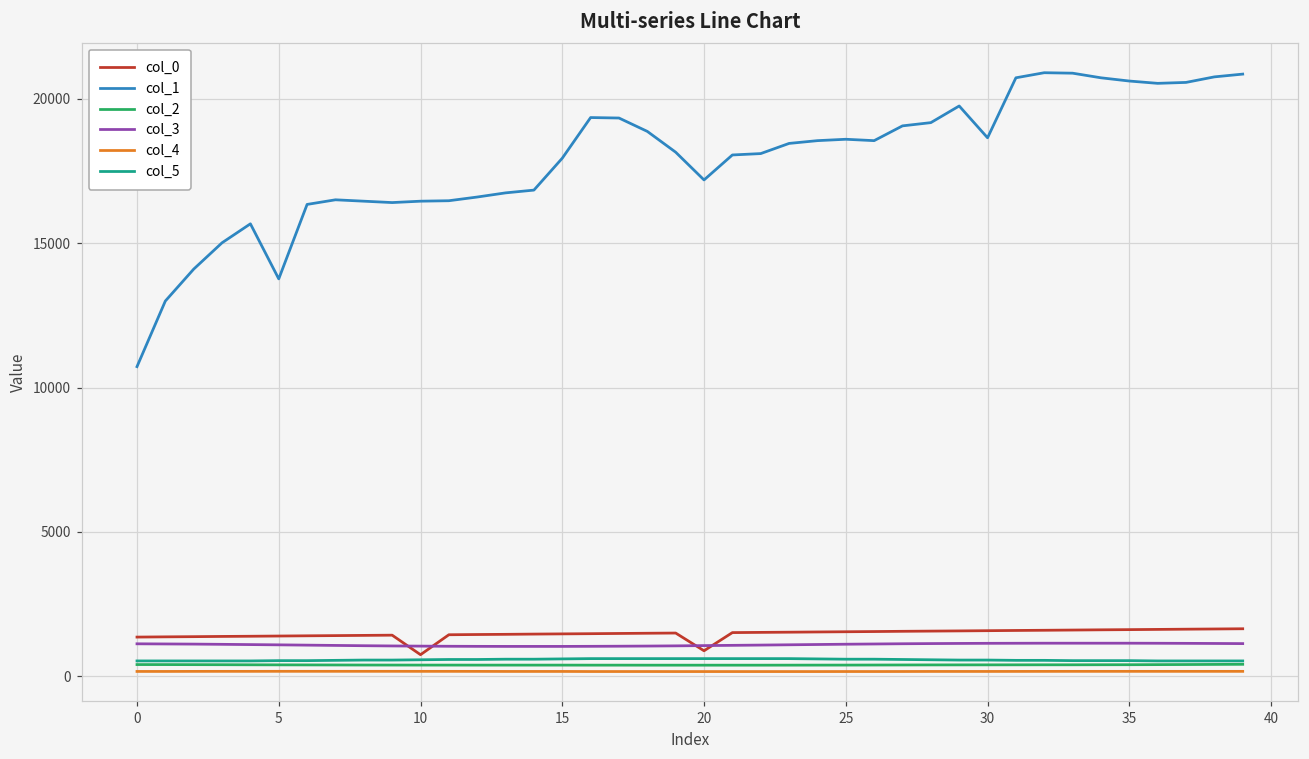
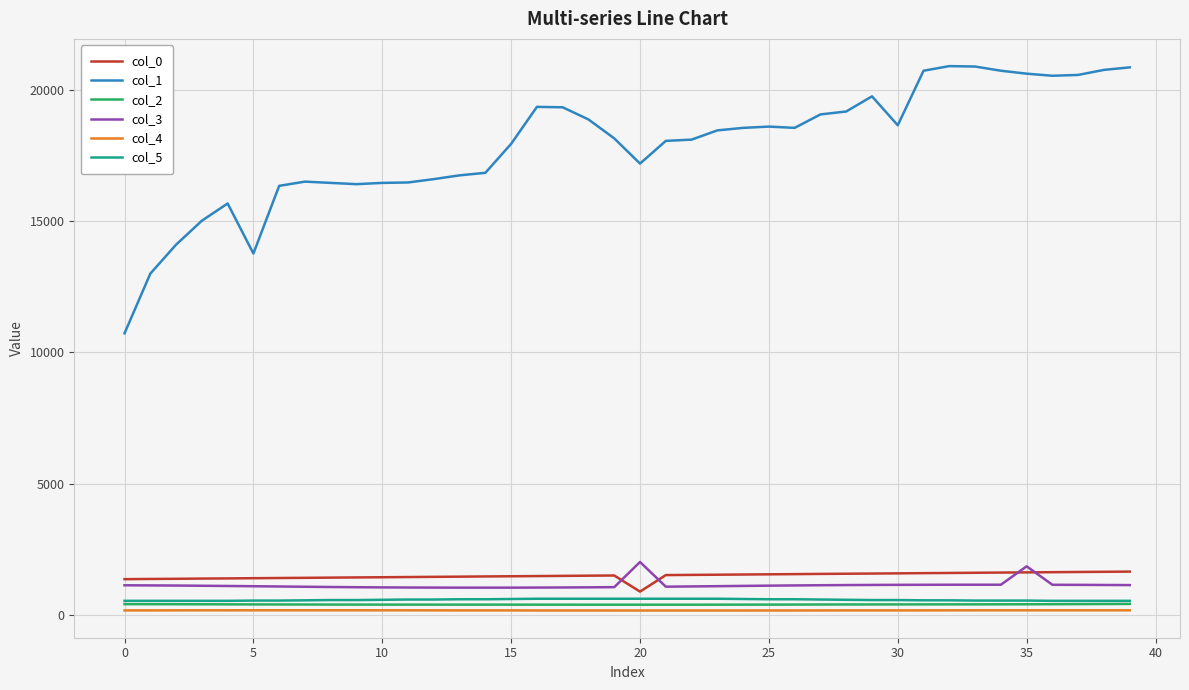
col_0, 10: 700 -> 1400
col_3, 20: 1100 -> 2000
col_3, 35: 1100 -> 1800
